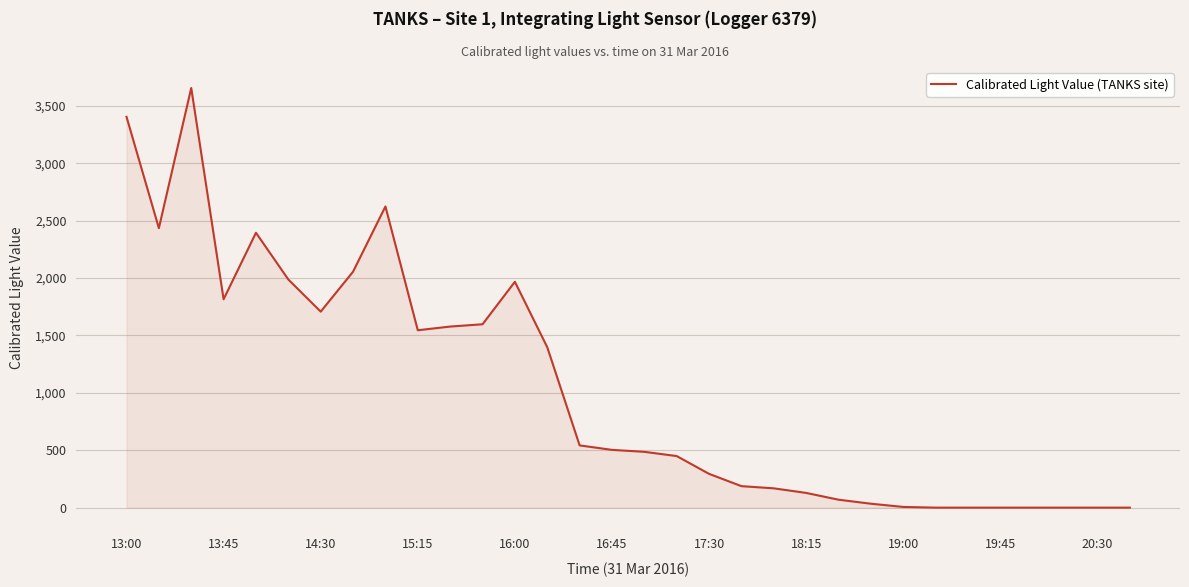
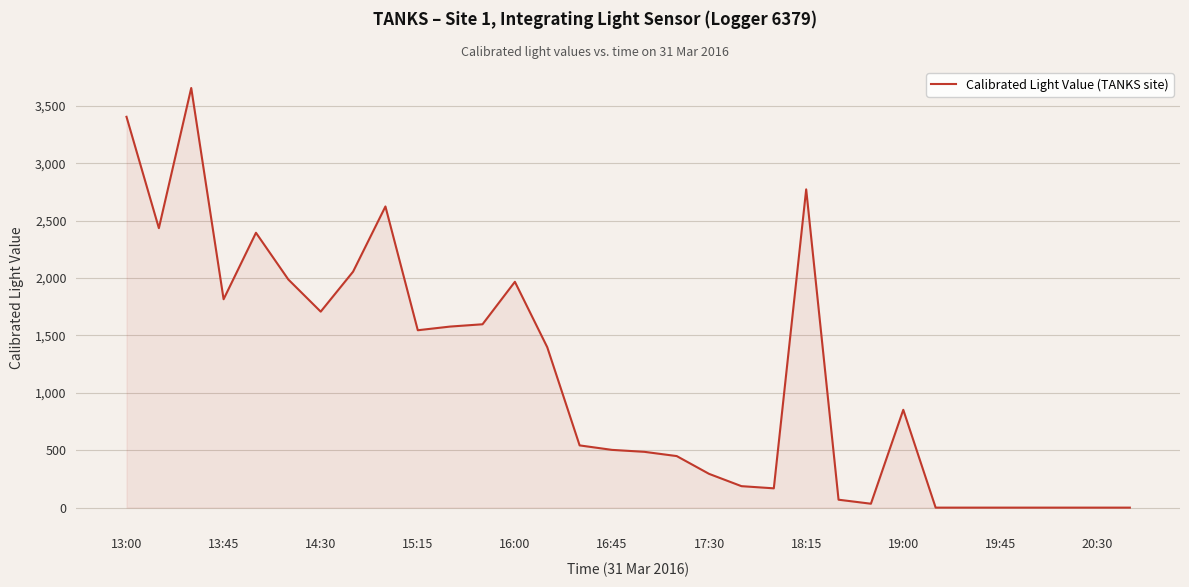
18:15: 130 -> 2,770
19:00: 10 -> 850
